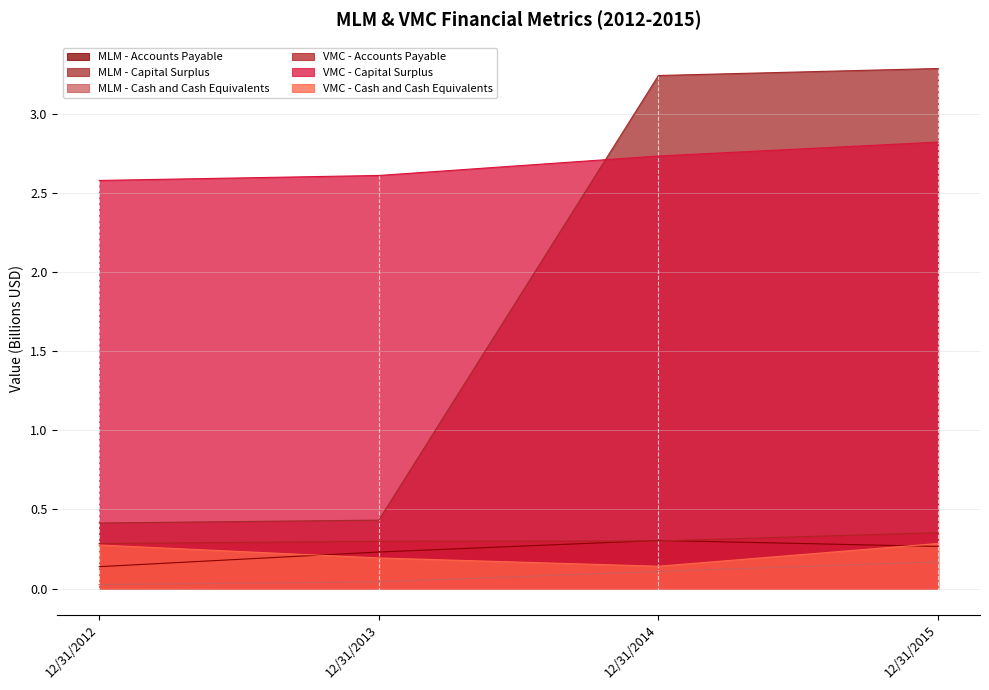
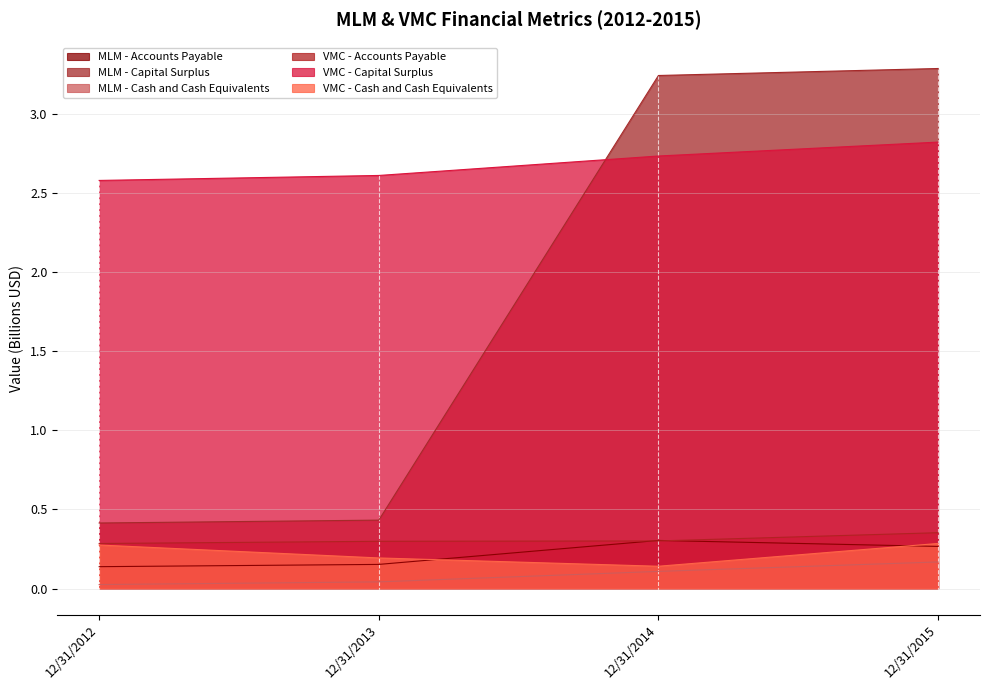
MLM - Accounts Payable, 12/31/2013: 0.23 -> 0.15
